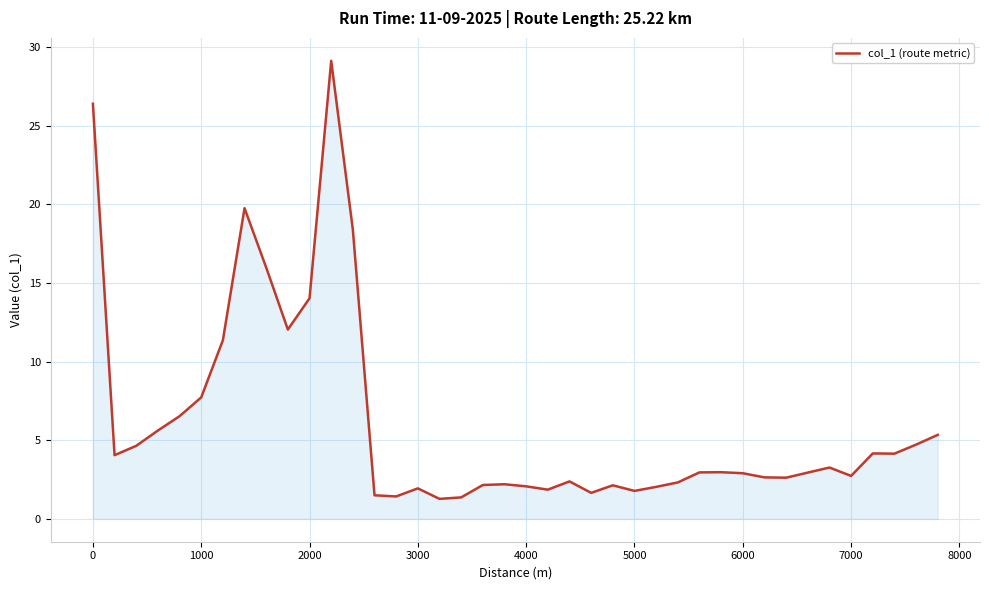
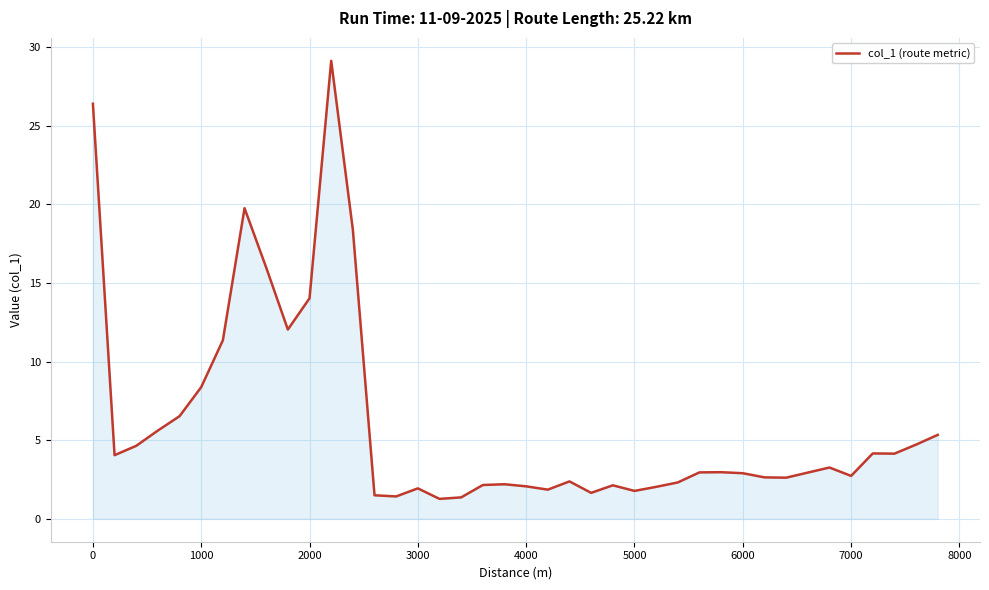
1000: 7.7 -> 8.4
